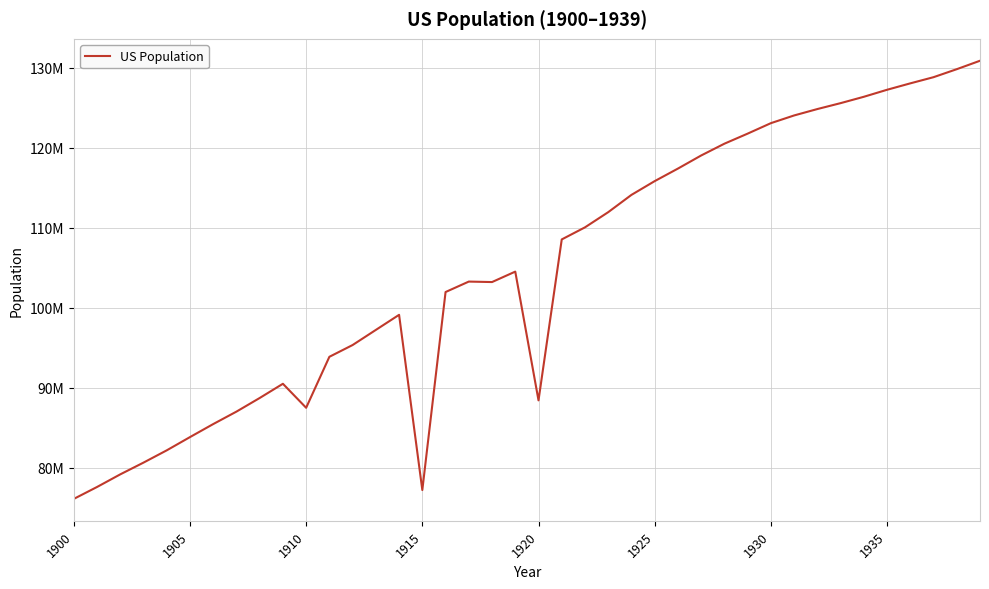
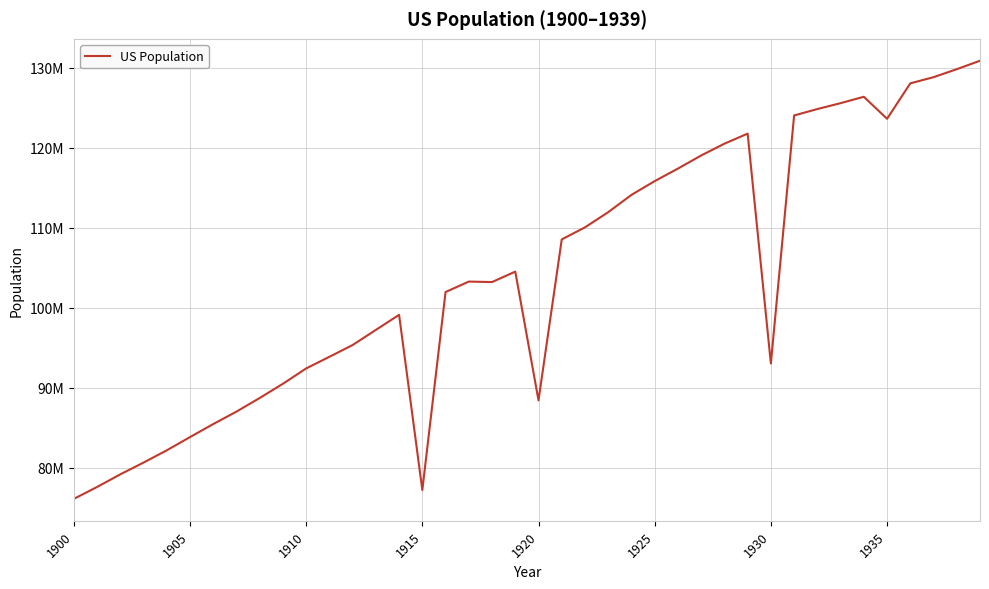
1910: 87000000 -> 92000000
1930: 123000000 -> 93000000
1935: 127000000 -> 124000000
